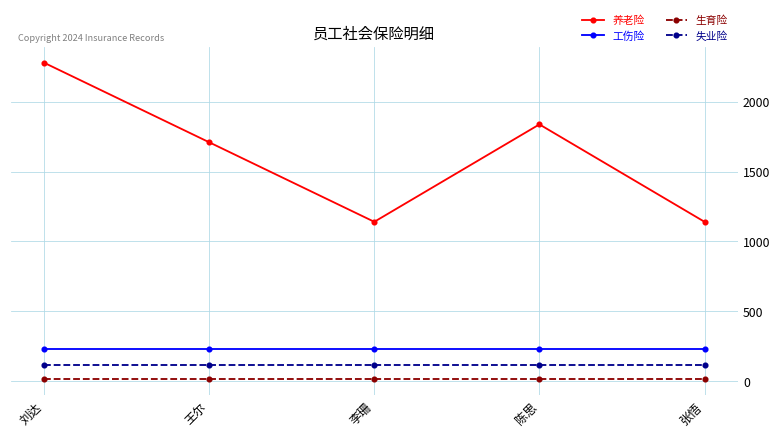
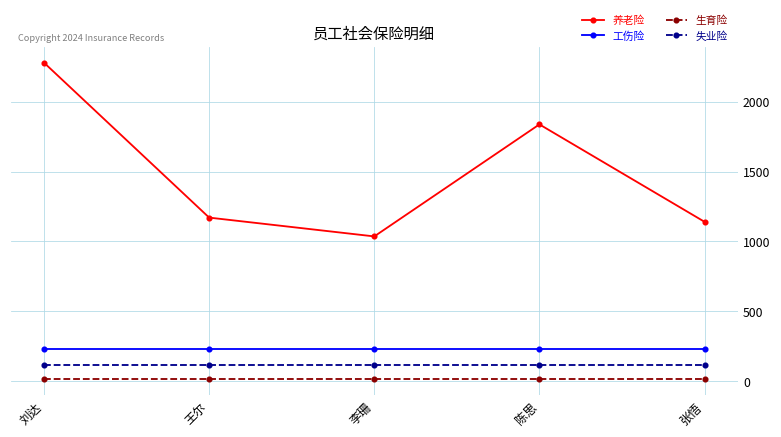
养老险, 王尔: 1710 -> 1170
养老险, 李珊: 1140 -> 1040
